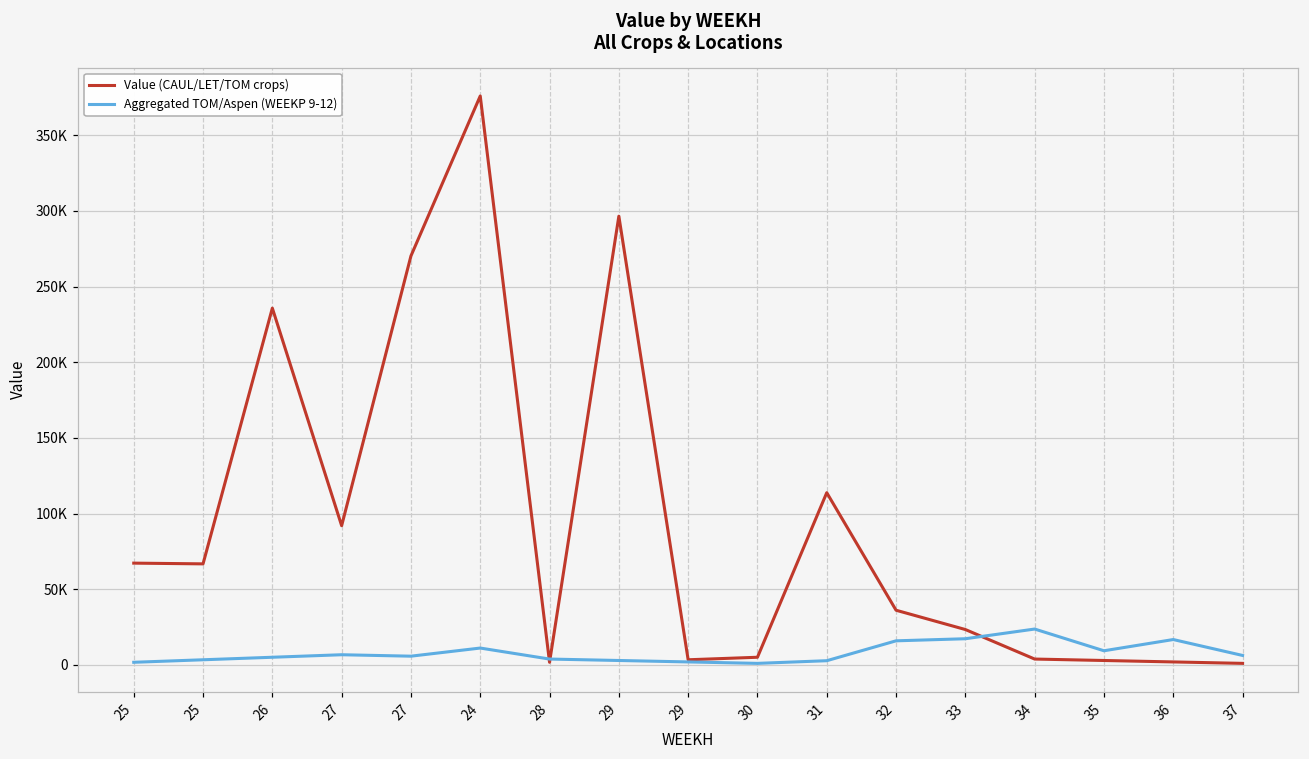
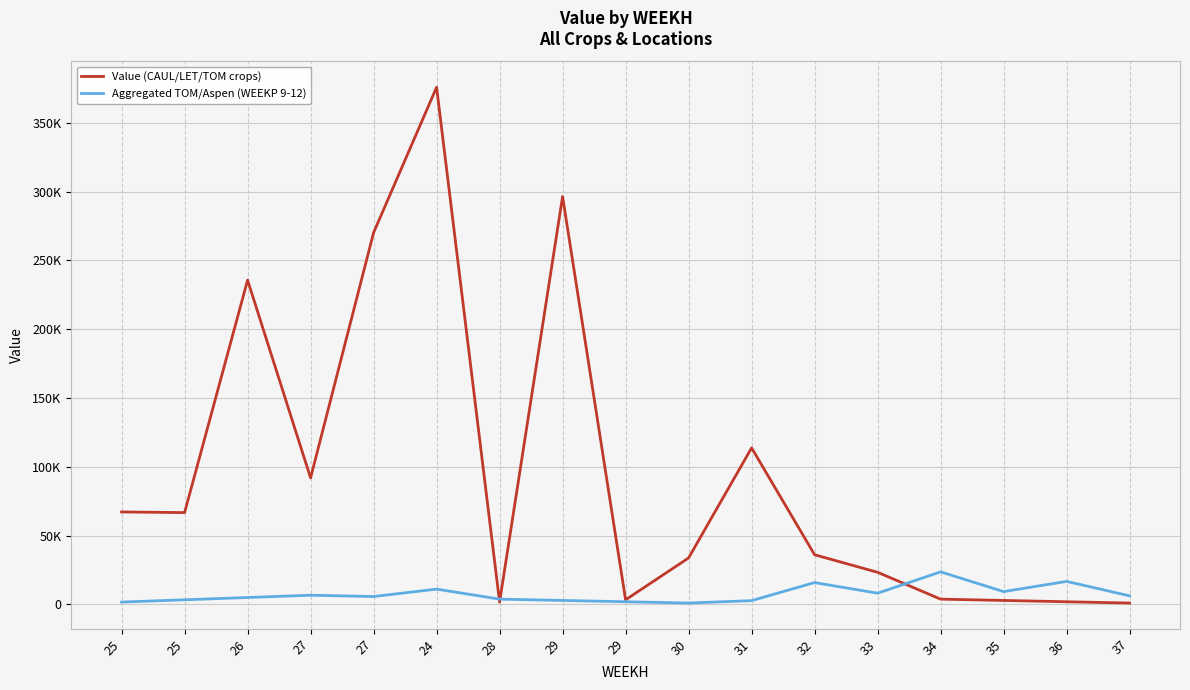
Value (CAUL/LET/TOM crops), 30: 5000 -> 34000
Aggregated TOM/Aspen (WEEKP 9-12), 33: 17000 -> 8000
